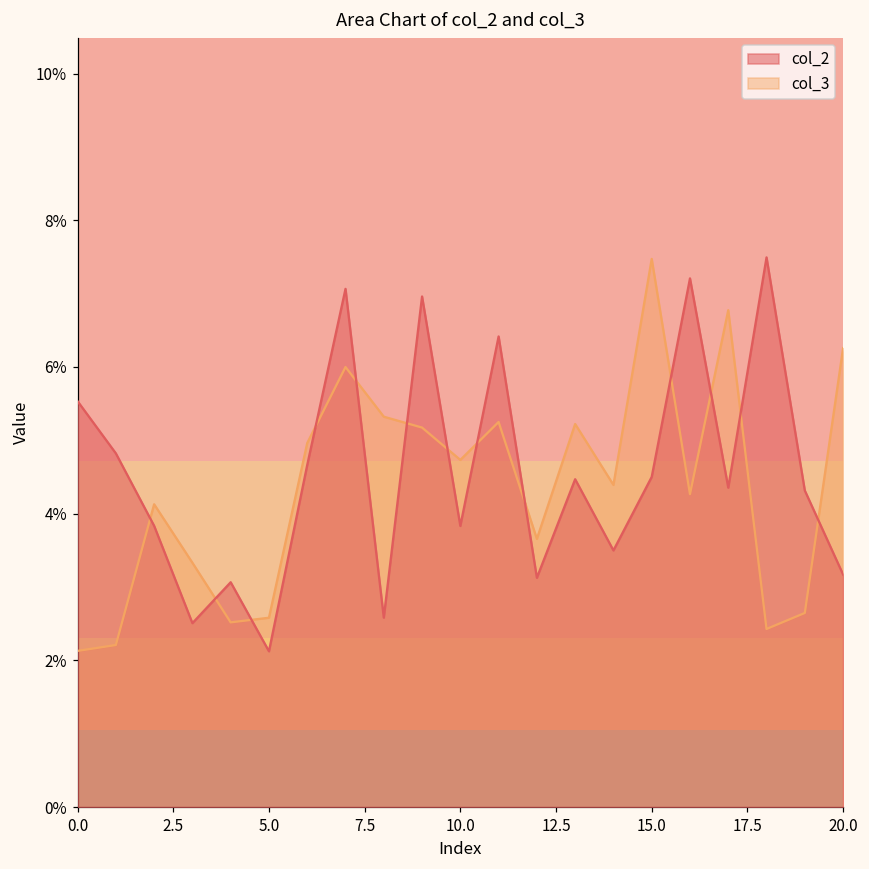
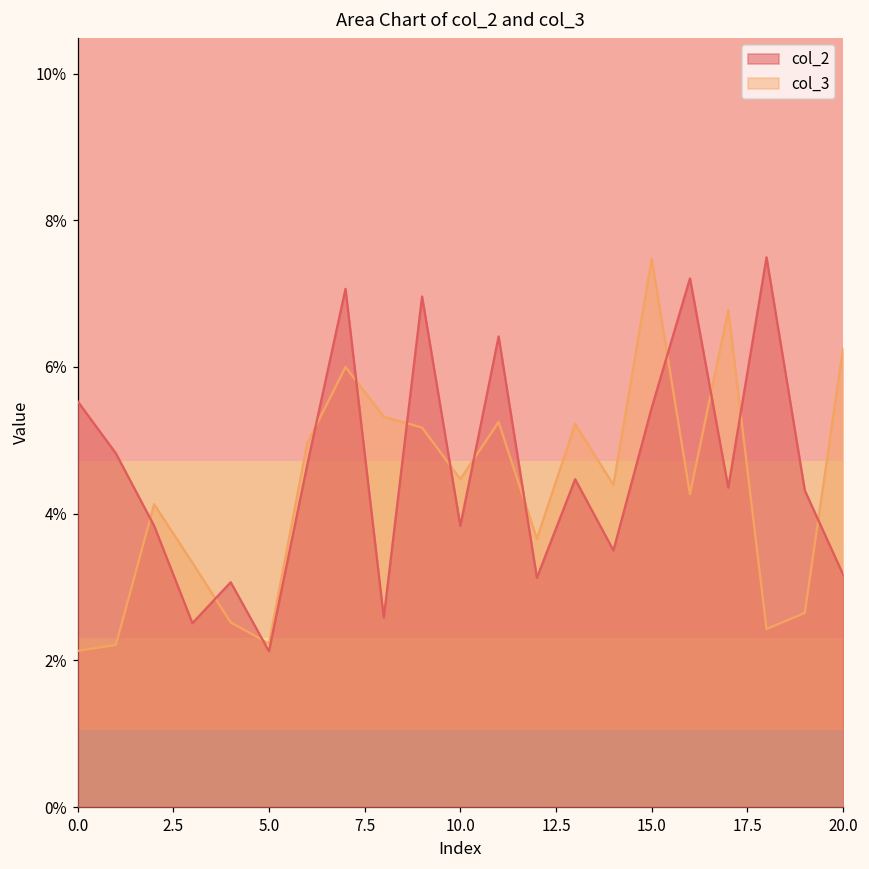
col_3, 5.0: 2.6% -> 2.2%
col_3, 10.0: 4.7% -> 4.5%
col_2, 15.0: 4.5% -> 5.4%
